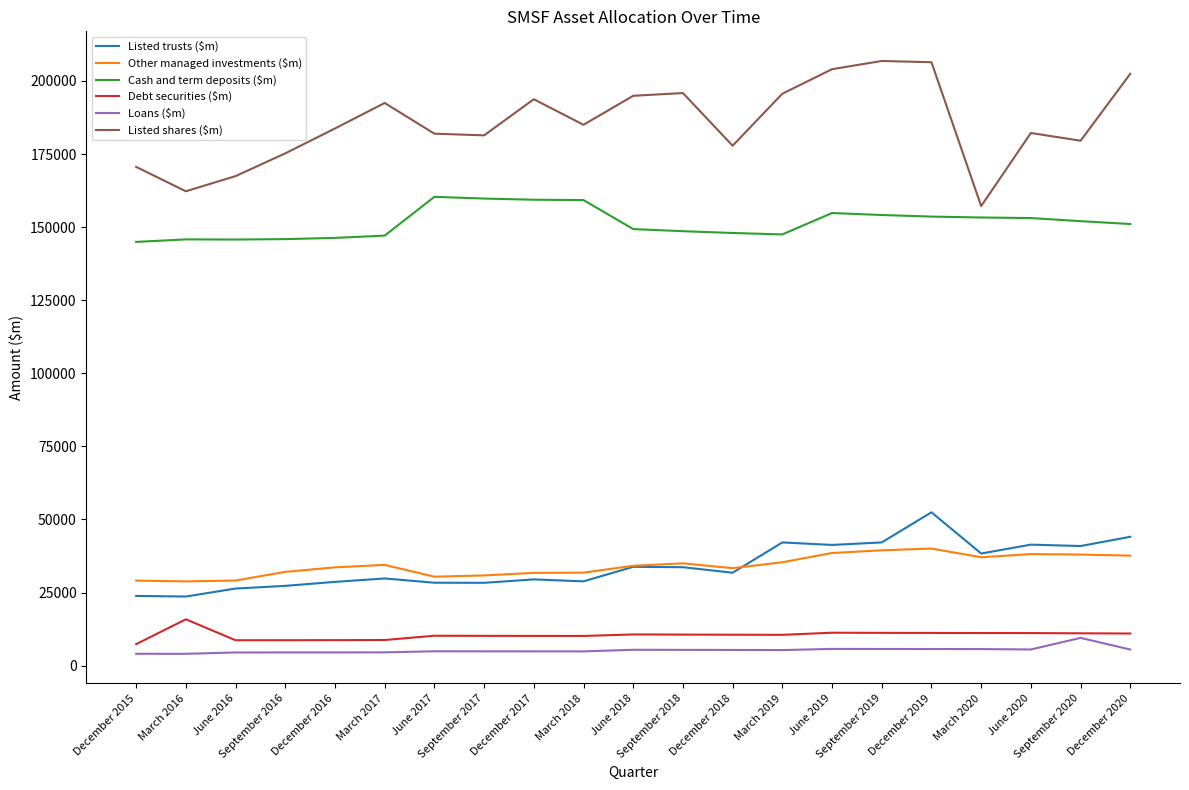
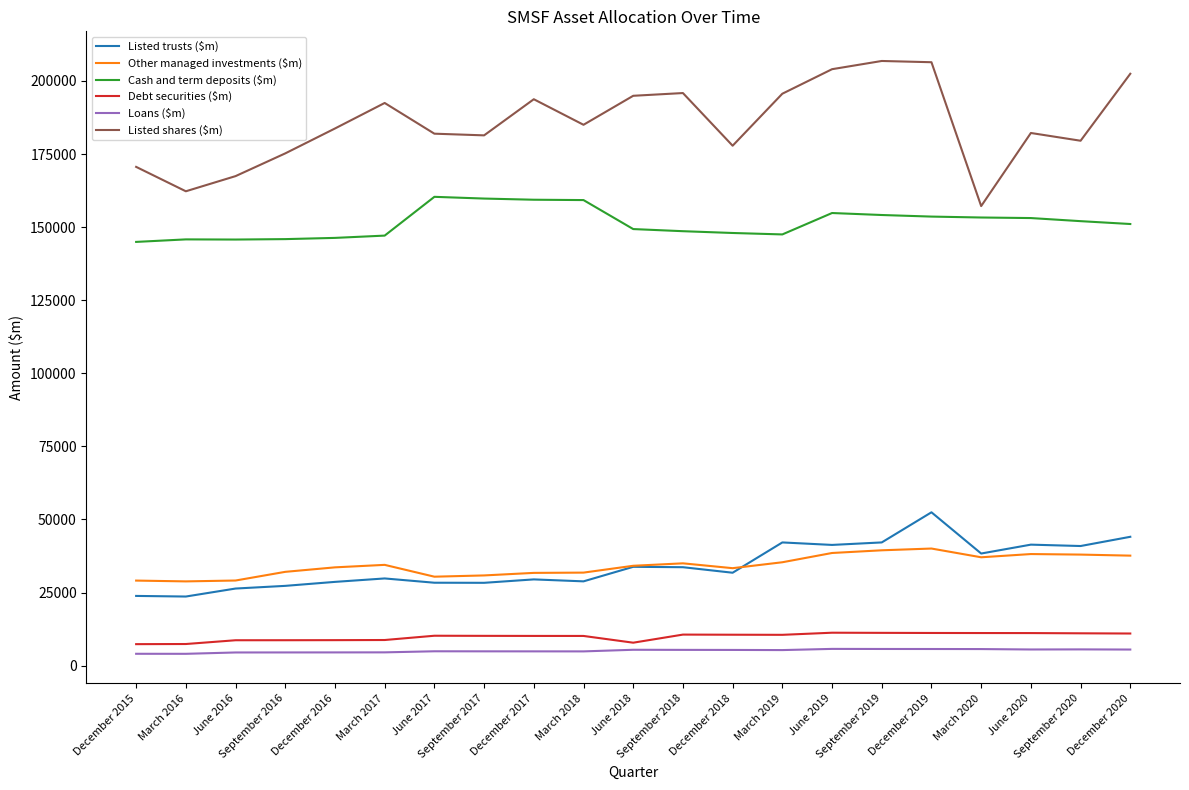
Debt securities ($m), March 2016: 16000 -> 7000
Debt securities ($m), June 2018: 11000 -> 8000
Loans ($m), September 2020: 10000 -> 6000
